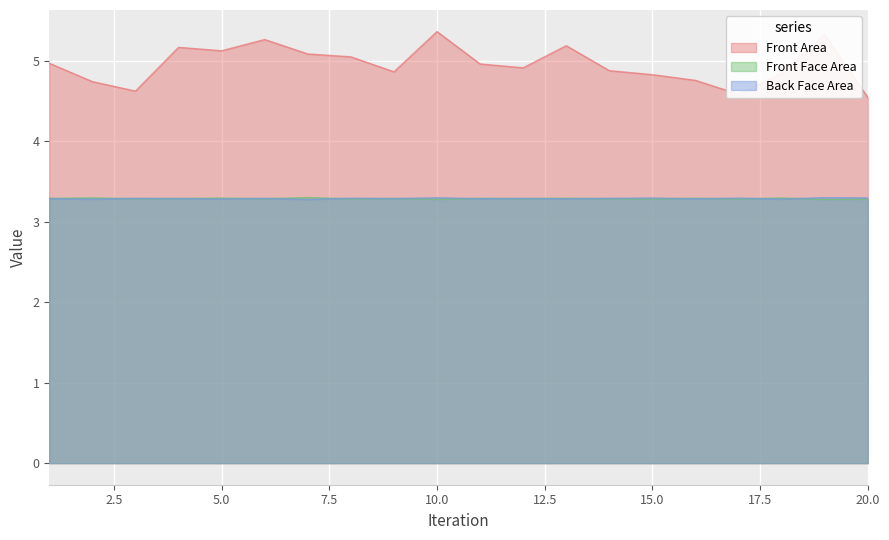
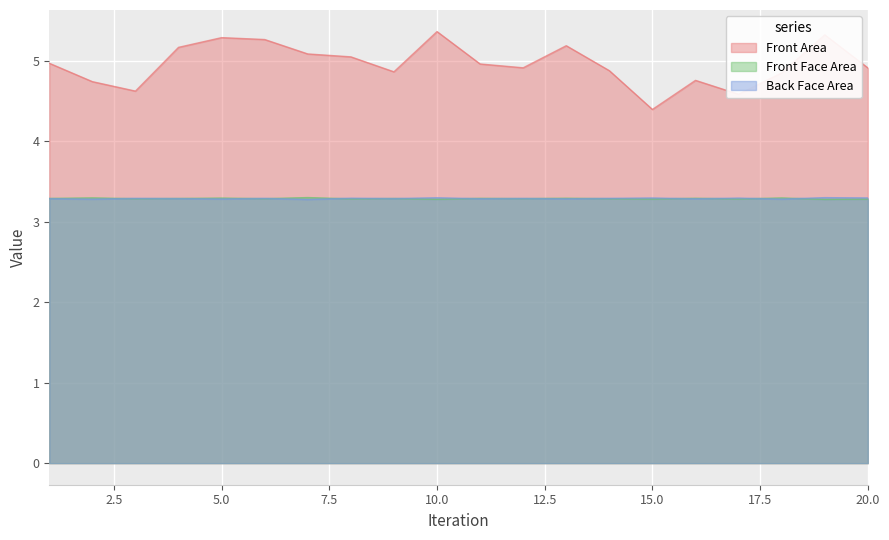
Front Area, 5.0: 5.1 -> 5.3
Front Area, 15.0: 4.8 -> 4.4
Front Area, 20.0: 4.5 -> 4.9
